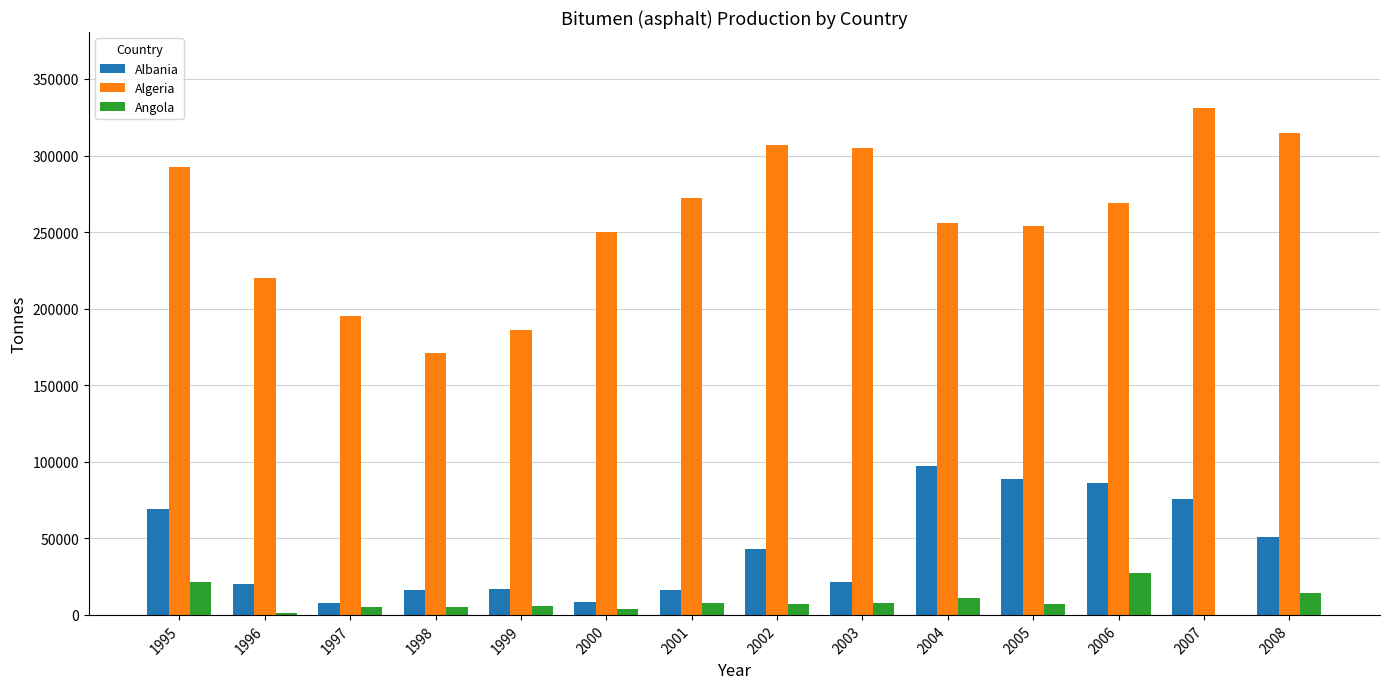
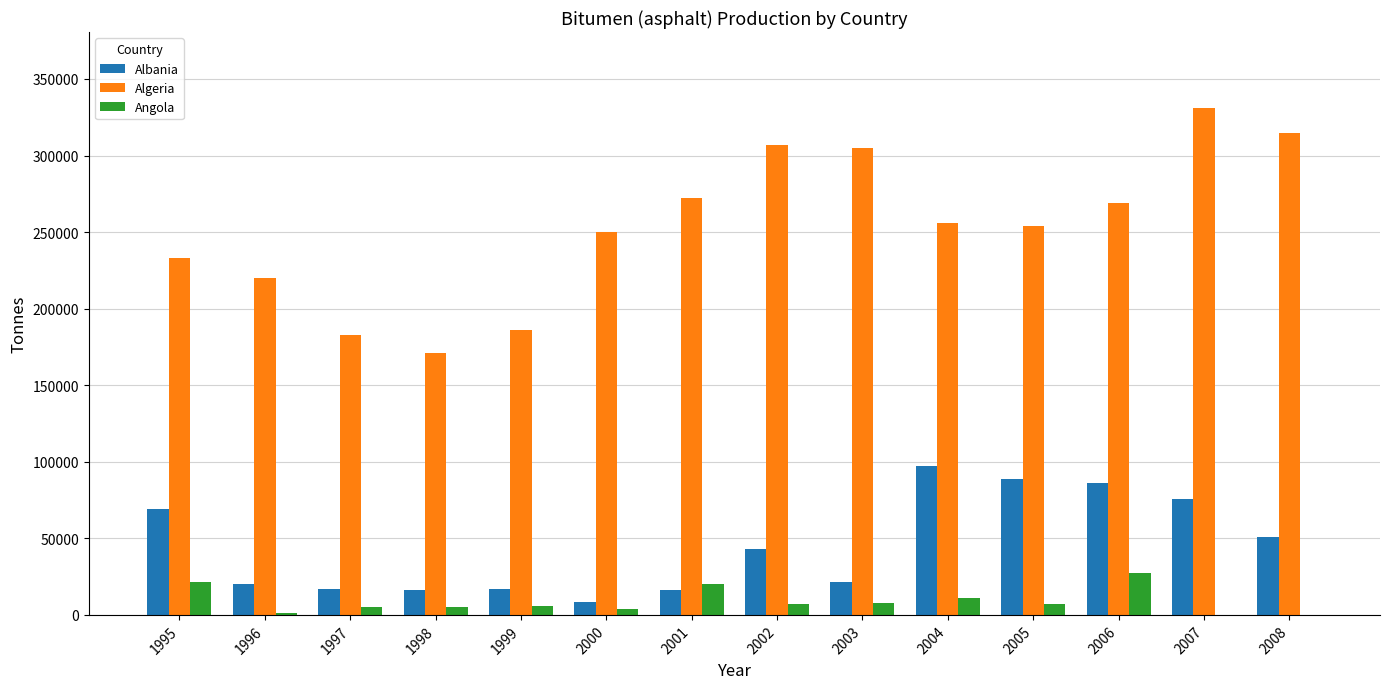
Algeria, 1995: 293000 -> 233000
Albania, 1997: 8000 -> 17000
Algeria, 1997: 195000 -> 183000
Angola, 2001: 8000 -> 20000
Angola, 2008: 14000 -> 0
